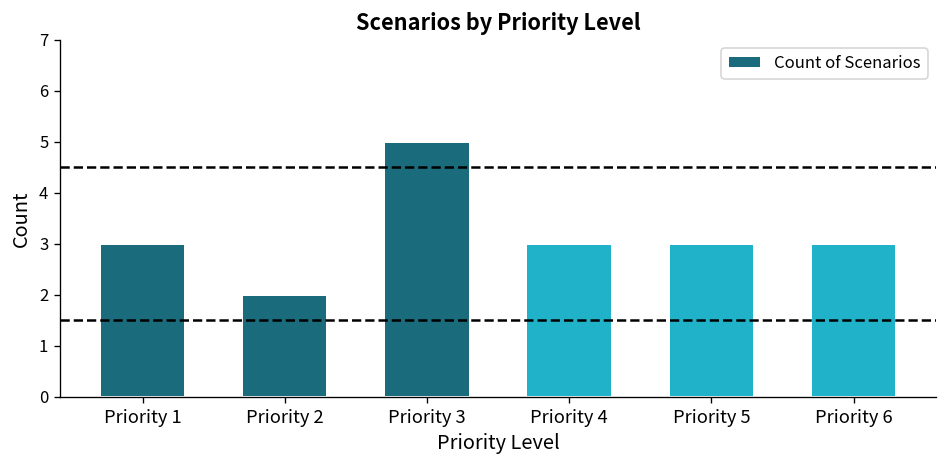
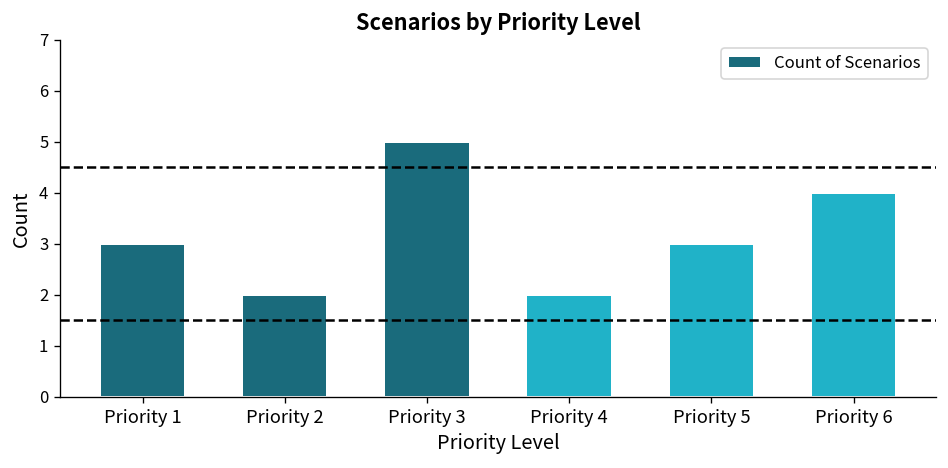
Priority 4: 3 -> 2
Priority 6: 3 -> 4
